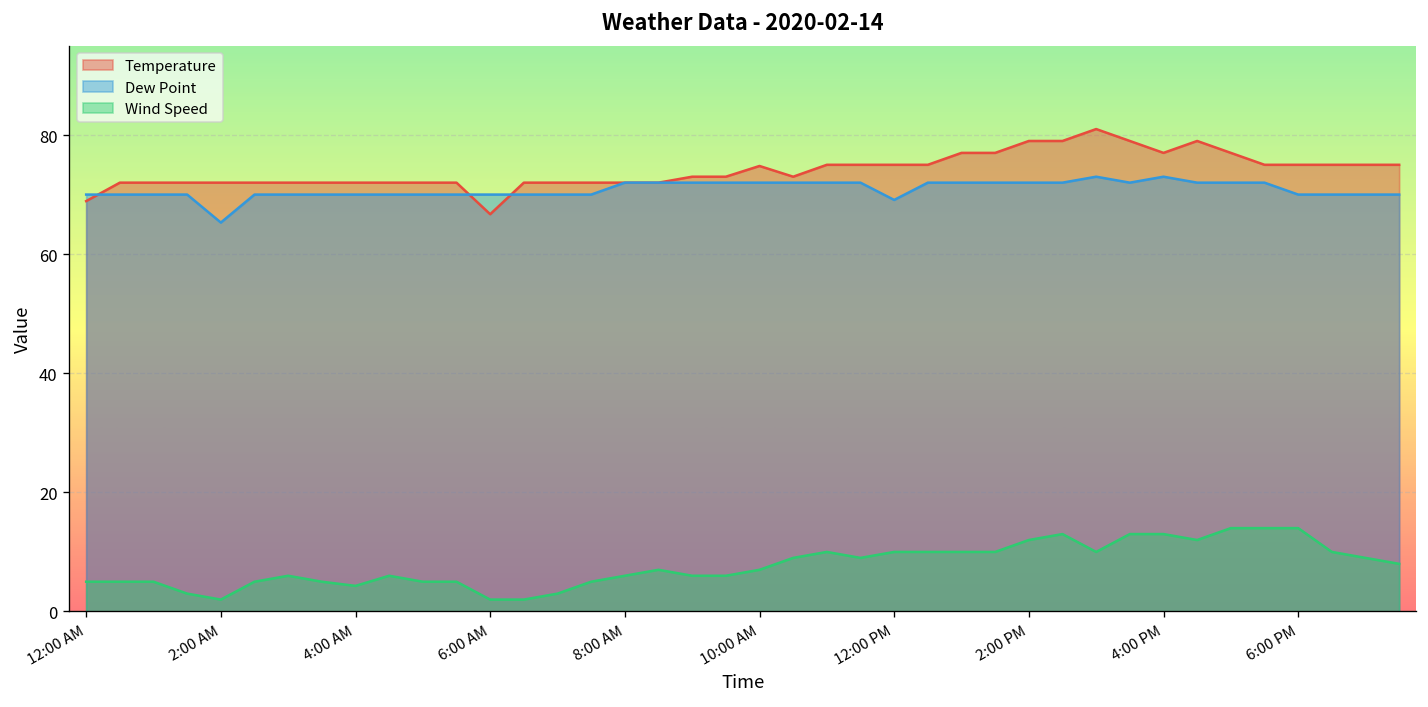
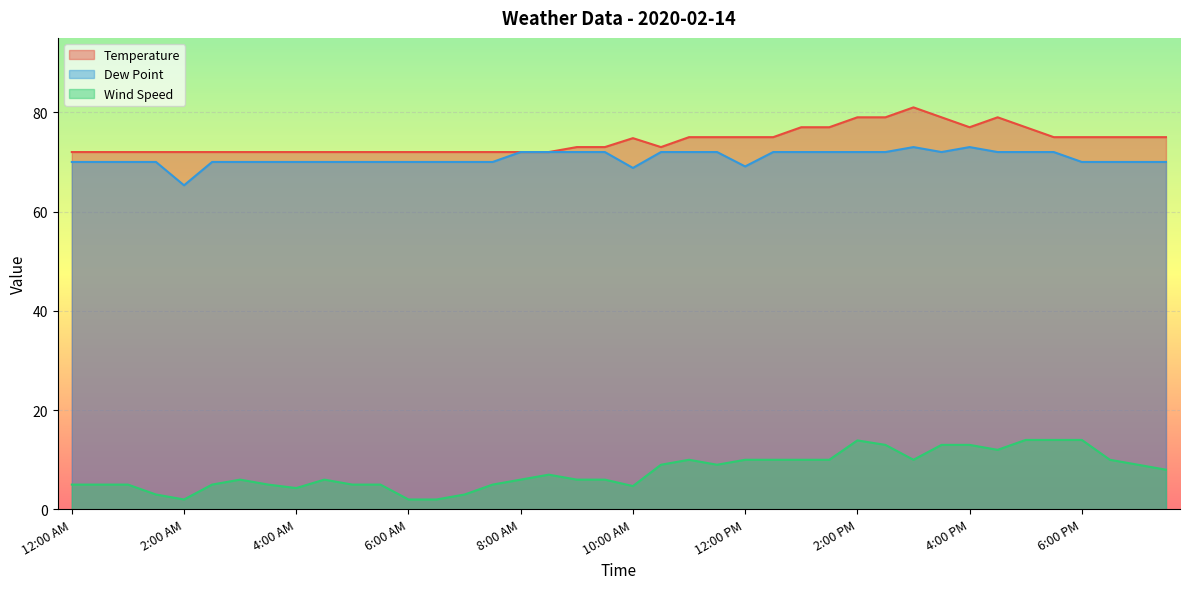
Temperature, 12:00 AM: 69 -> 72
Temperature, 6:00 AM: 67 -> 72
Dew Point, 10:00 AM: 72 -> 69
Wind Speed, 10:00 AM: 7 -> 5
Wind Speed, 2:00 PM: 12 -> 14
